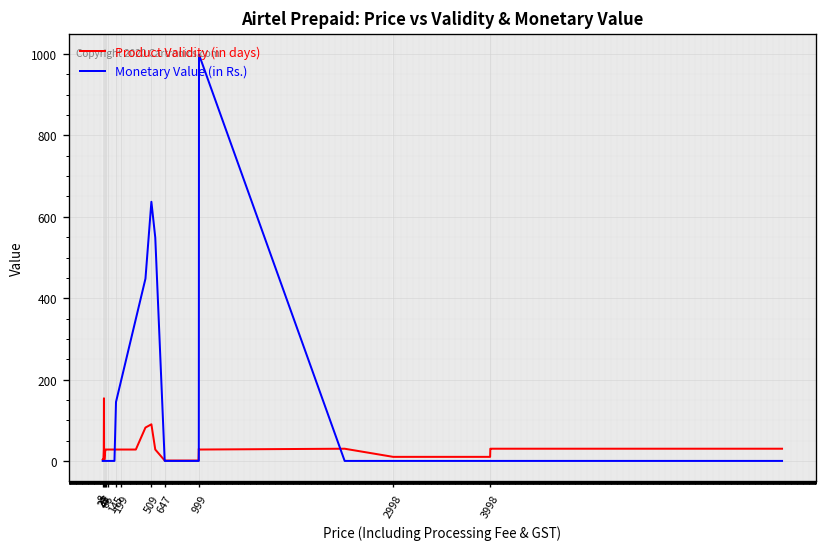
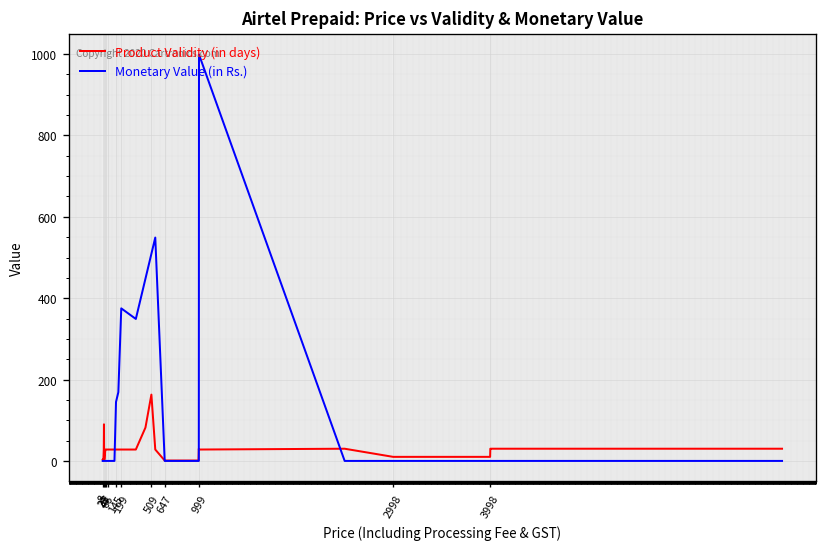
Product Validity (in days), 21: 150 -> 90
Monetary Value (in Rs.), 199: 200 -> 380
Product Validity (in days), 509: 90 -> 160
Monetary Value (in Rs.), 509: 640 -> 510
